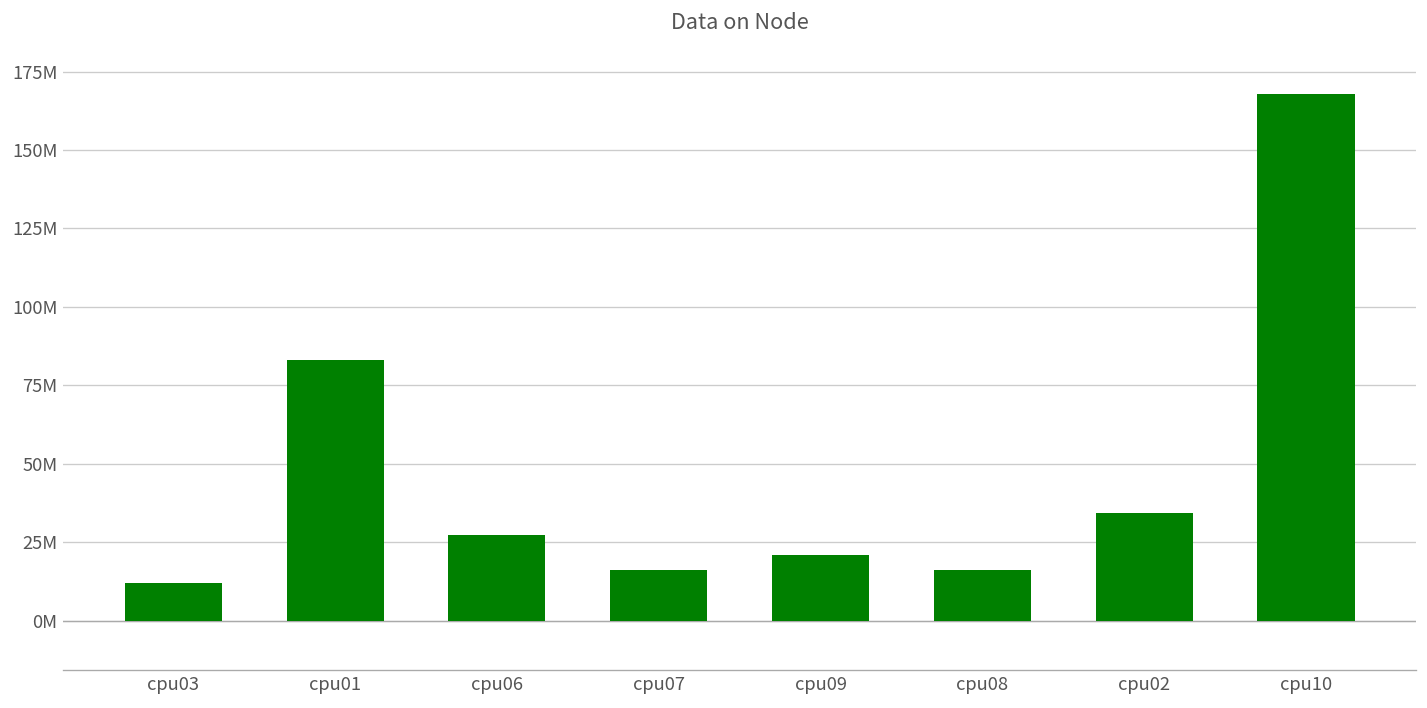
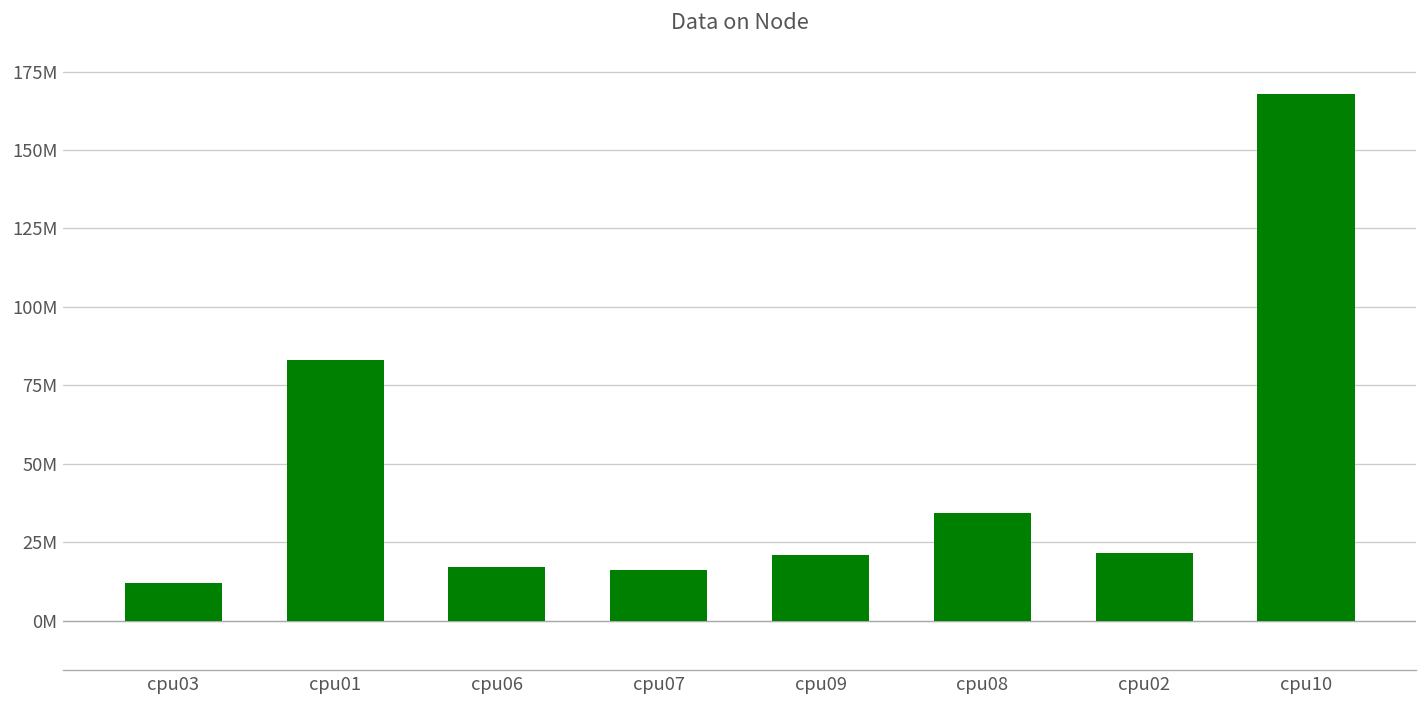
cpu06: 27000000 -> 17000000
cpu08: 16000000 -> 35000000
cpu02: 34000000 -> 22000000
